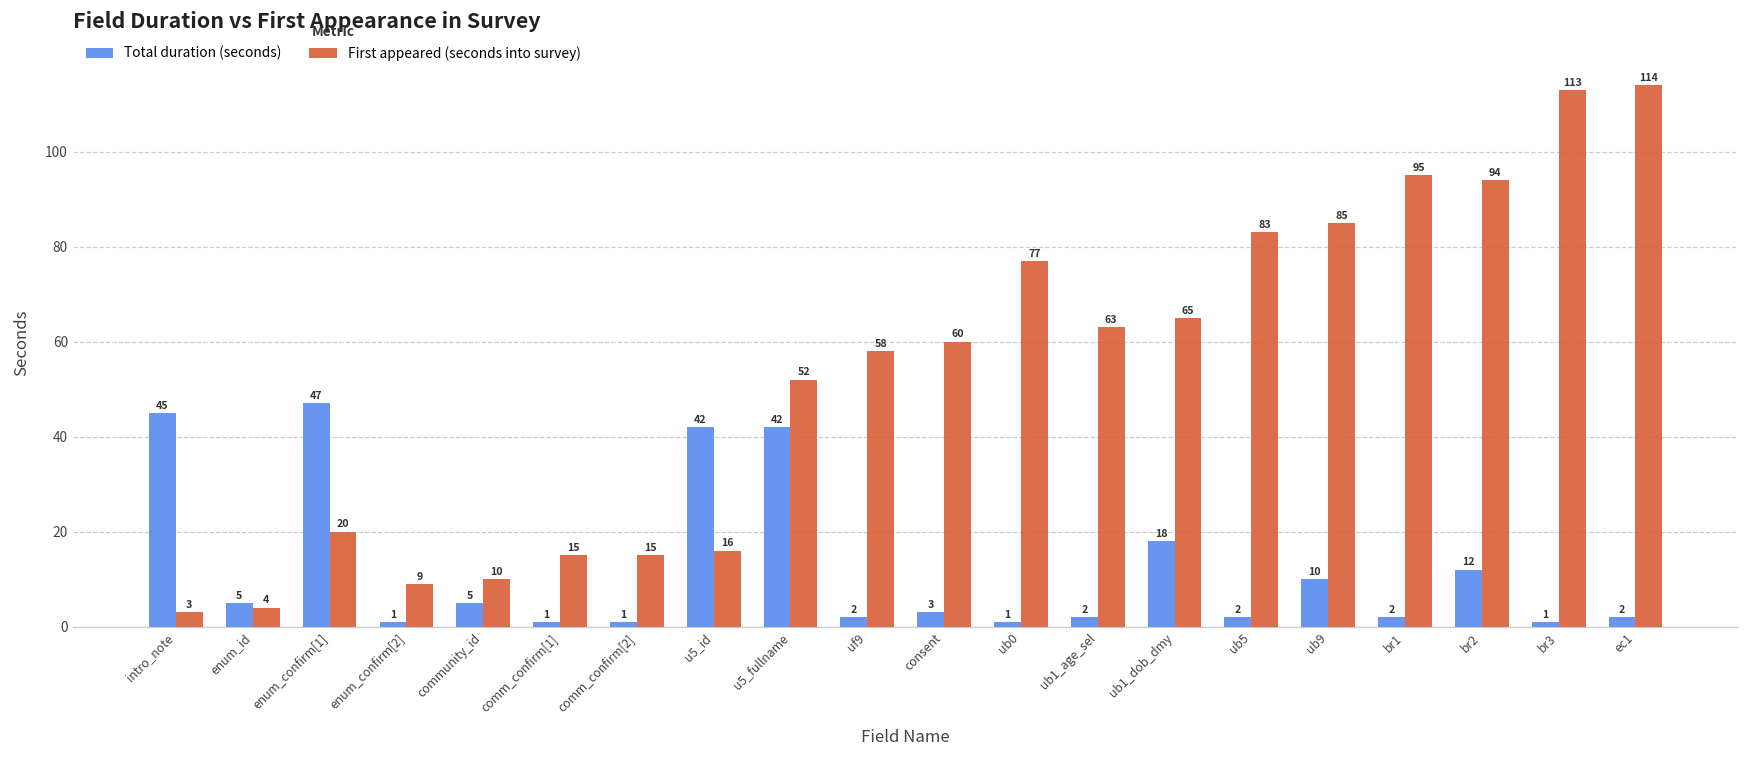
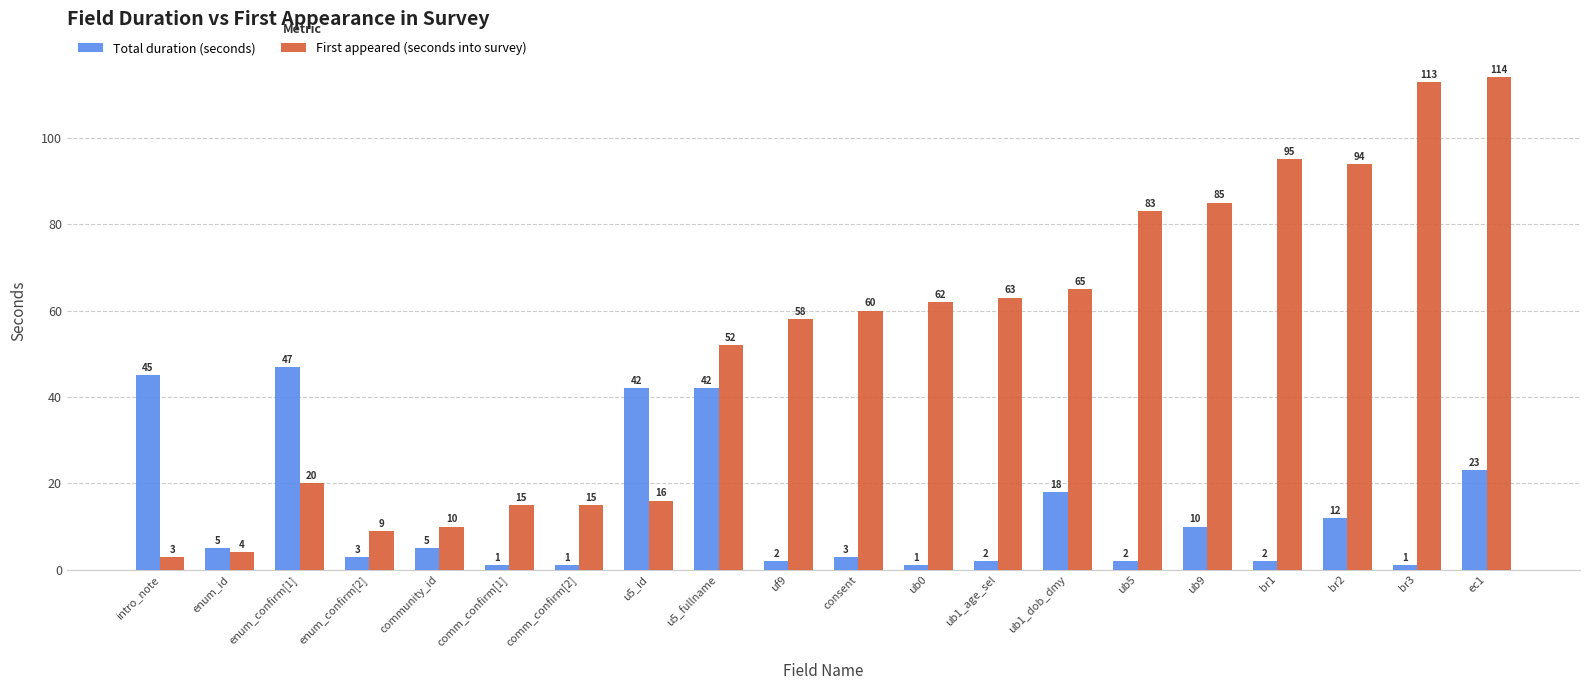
Total duration (seconds), enum_confirm[2]: 1 -> 3
First appeared (seconds into survey), ub0: 77 -> 62
Total duration (seconds), ec1: 2 -> 23
